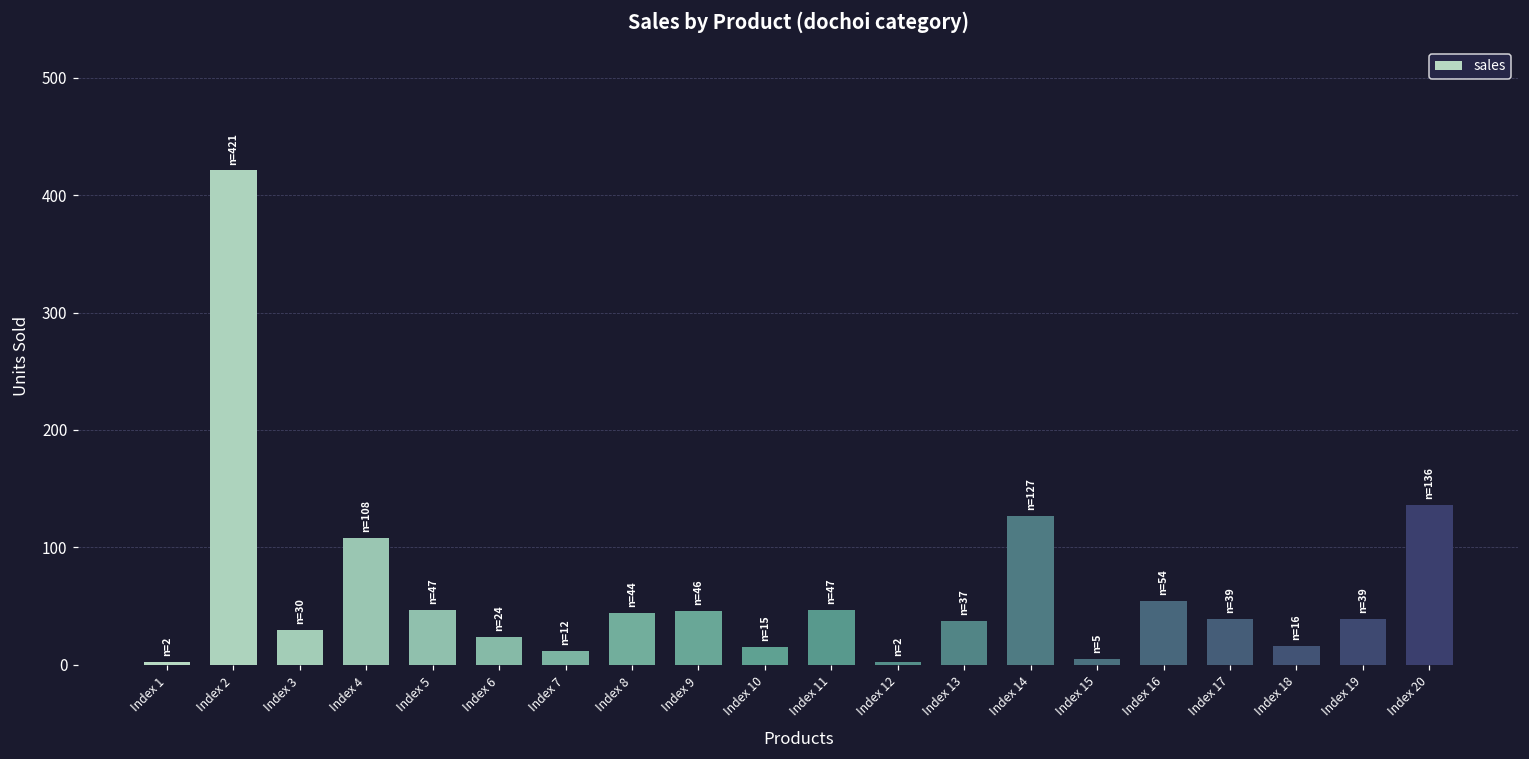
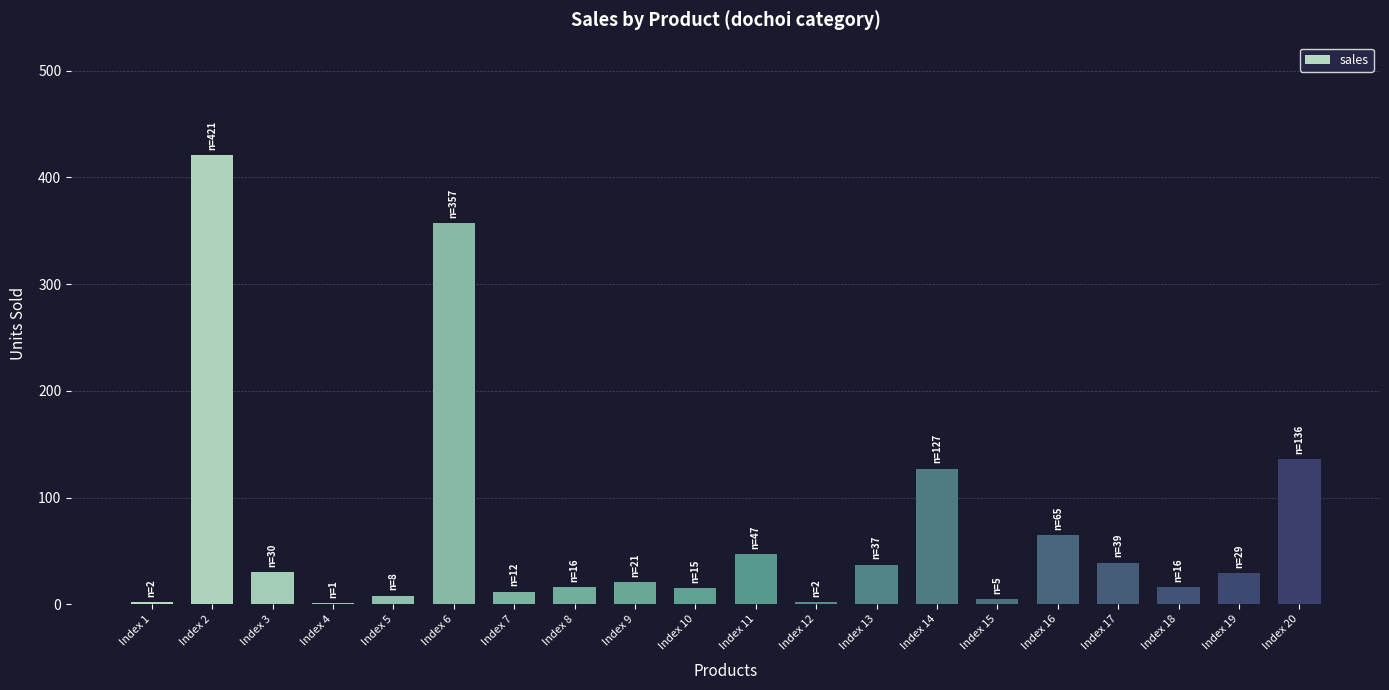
Index 4: 108 -> 1
Index 5: 47 -> 8
Index 6: 24 -> 357
Index 8: 44 -> 16
Index 9: 46 -> 21
Index 16: 54 -> 65
Index 19: 39 -> 29
